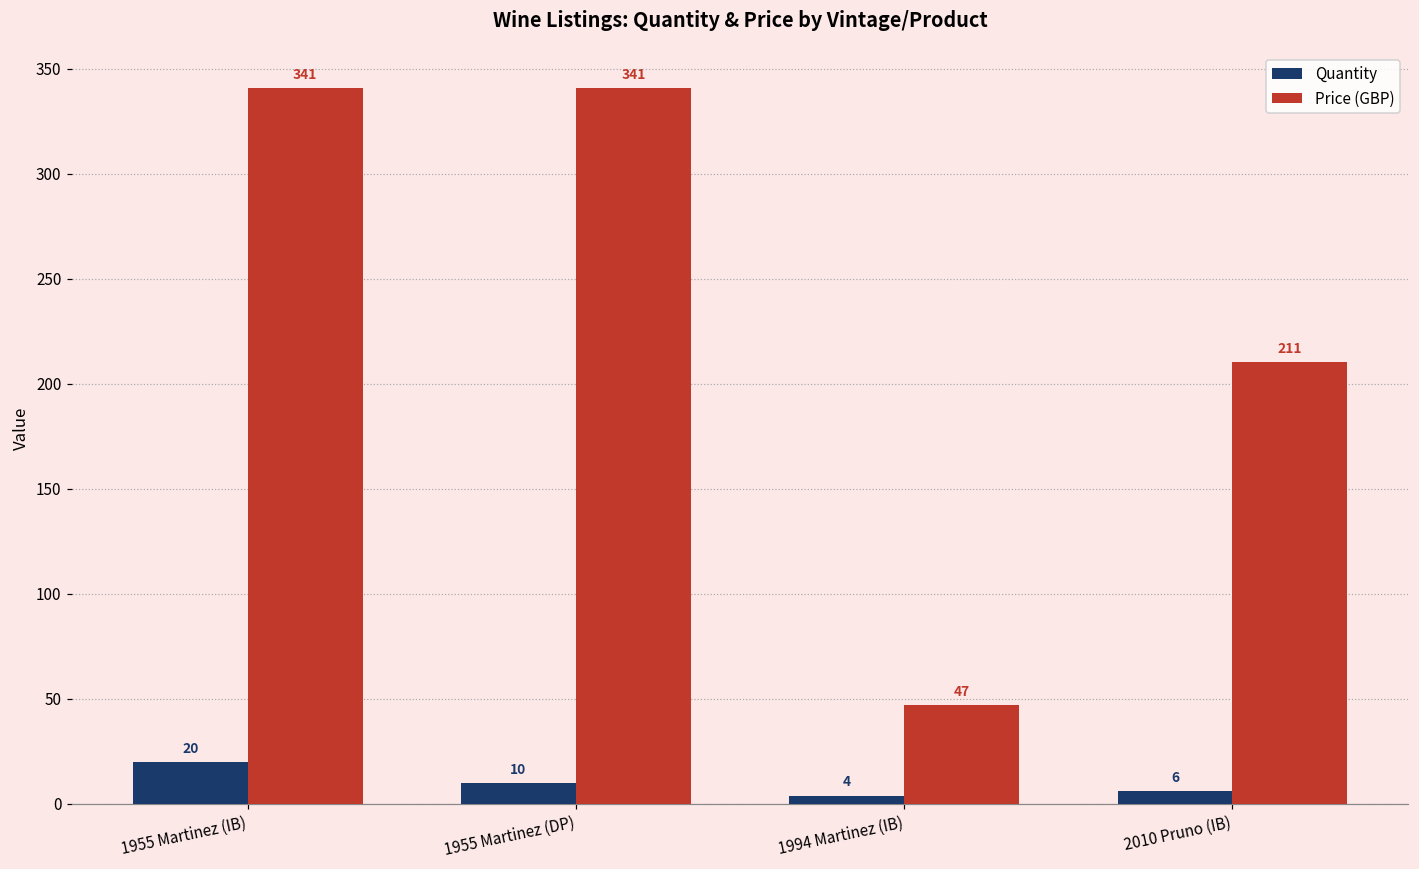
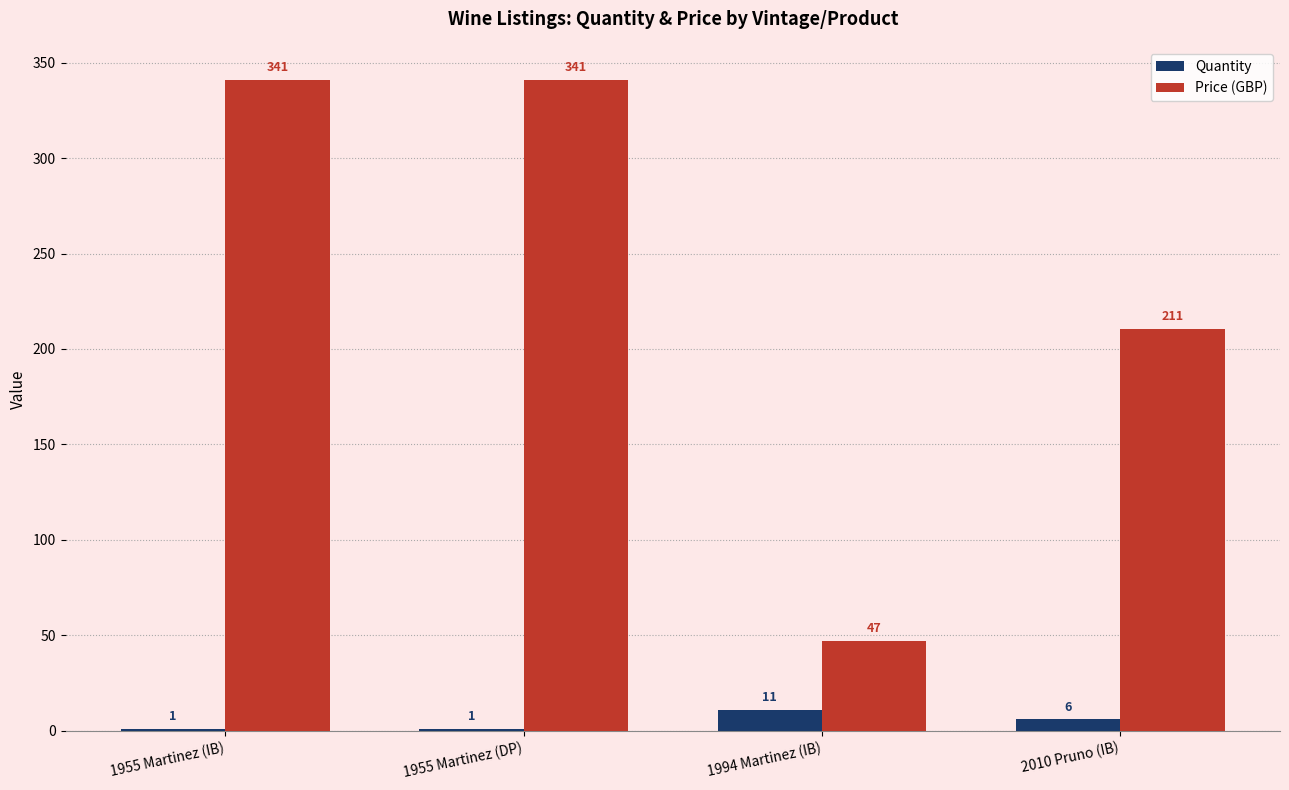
Quantity, 1955 Martinez (IB): 20 -> 1
Quantity, 1955 Martinez (DP): 10 -> 1
Quantity, 1994 Martinez (IB): 4 -> 11
